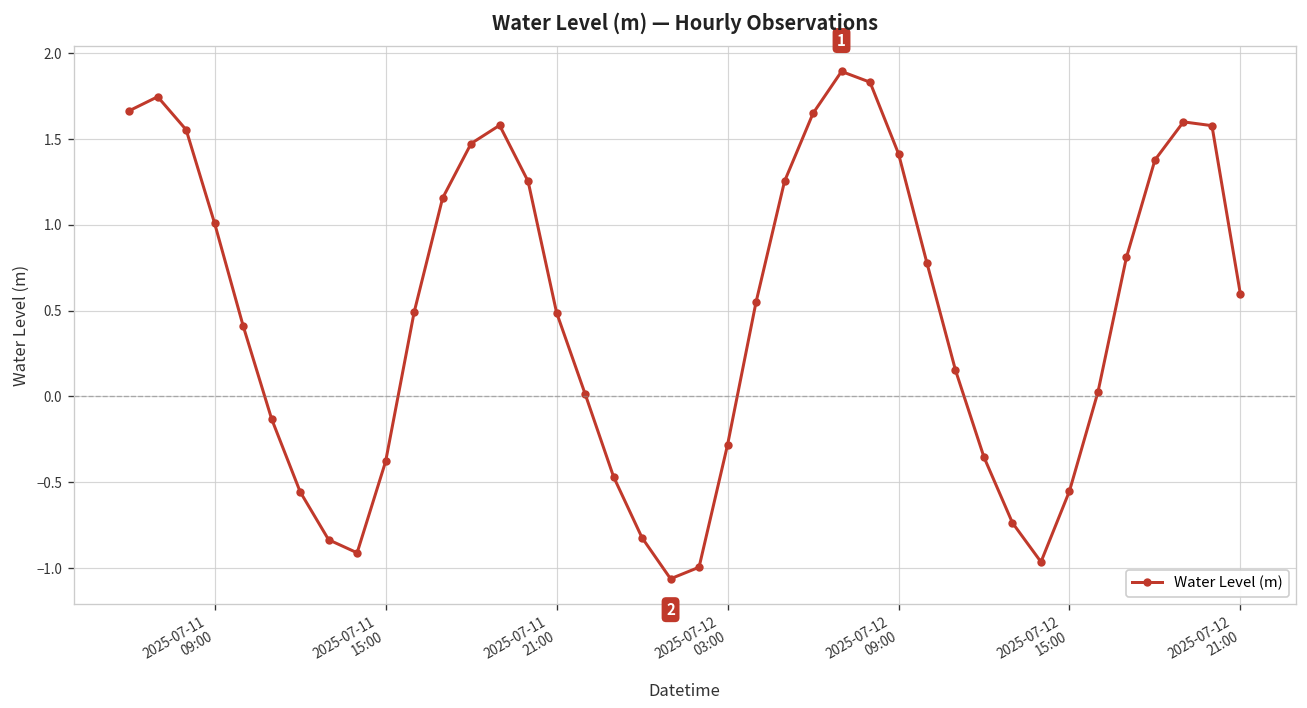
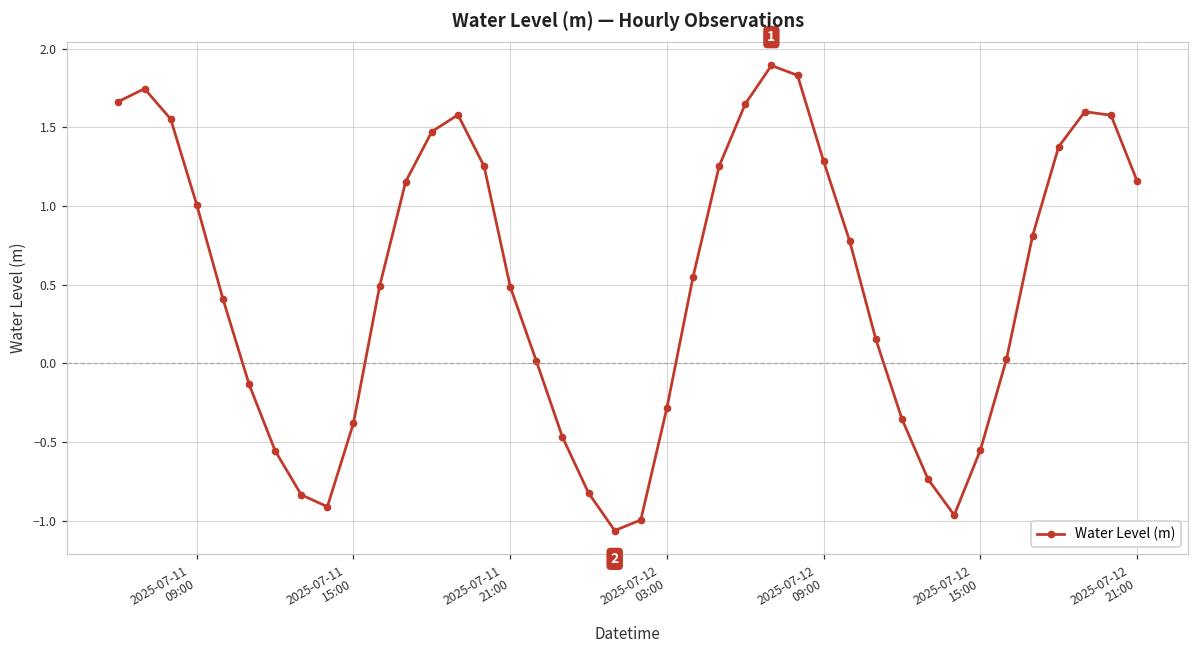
2025-07-12 09:00: 1.41 -> 1.28
2025-07-12 21:00: 0.59 -> 1.16
